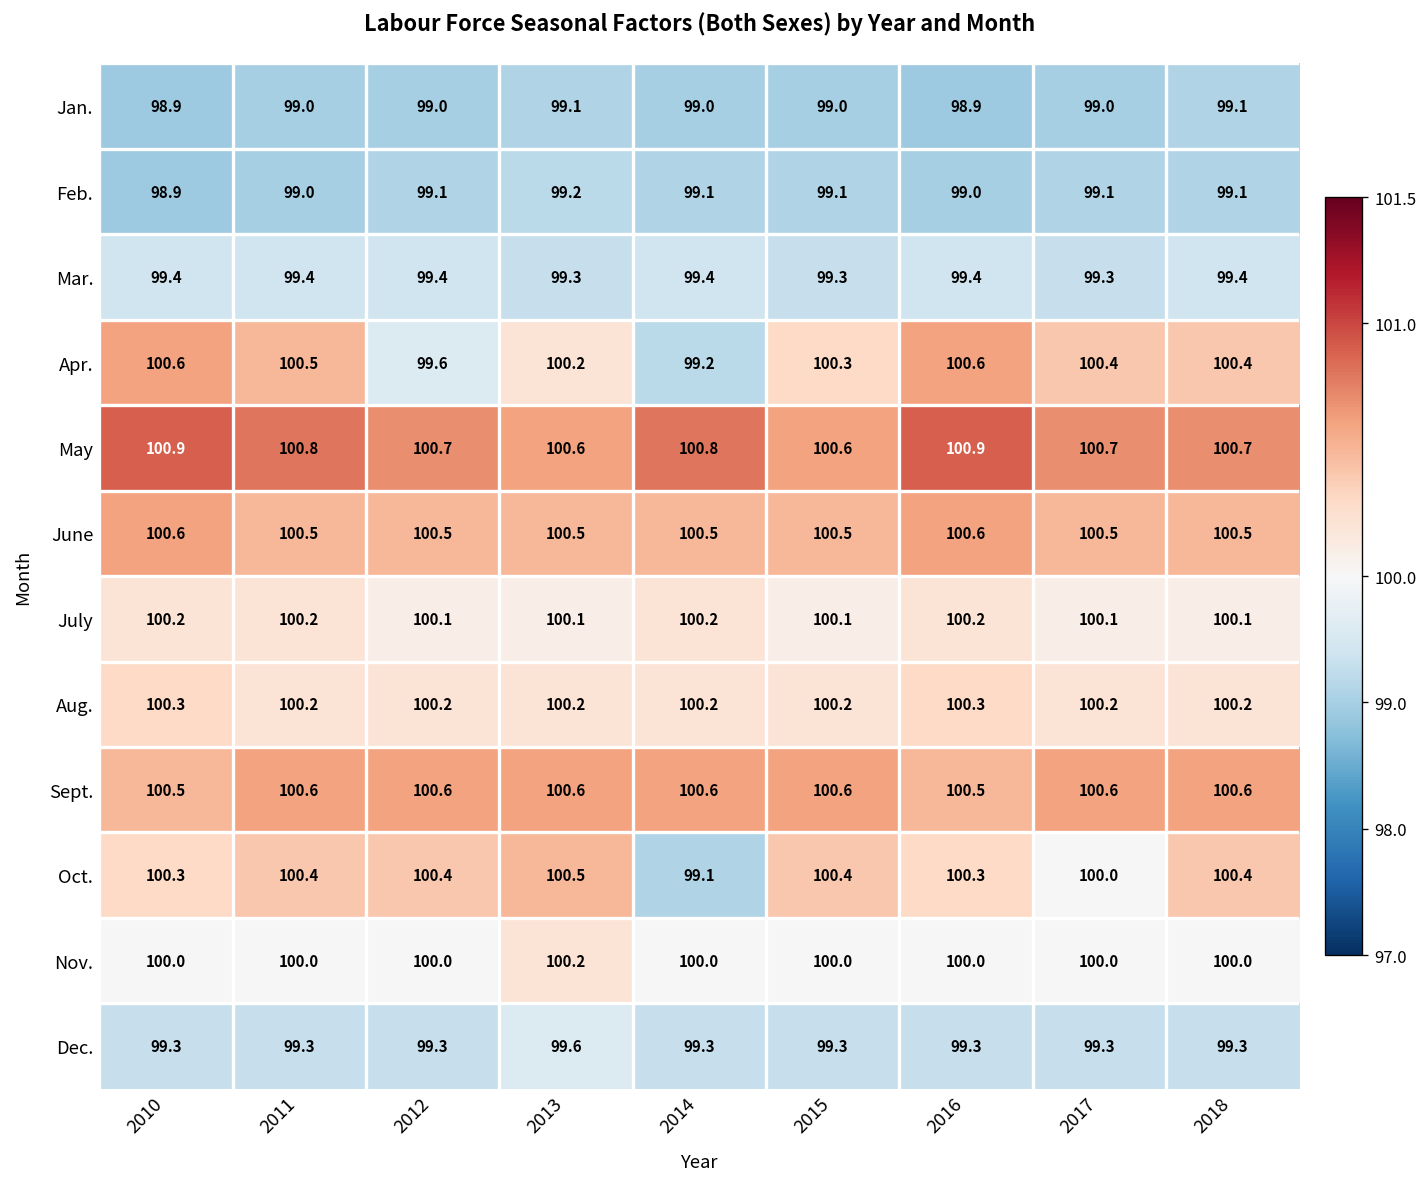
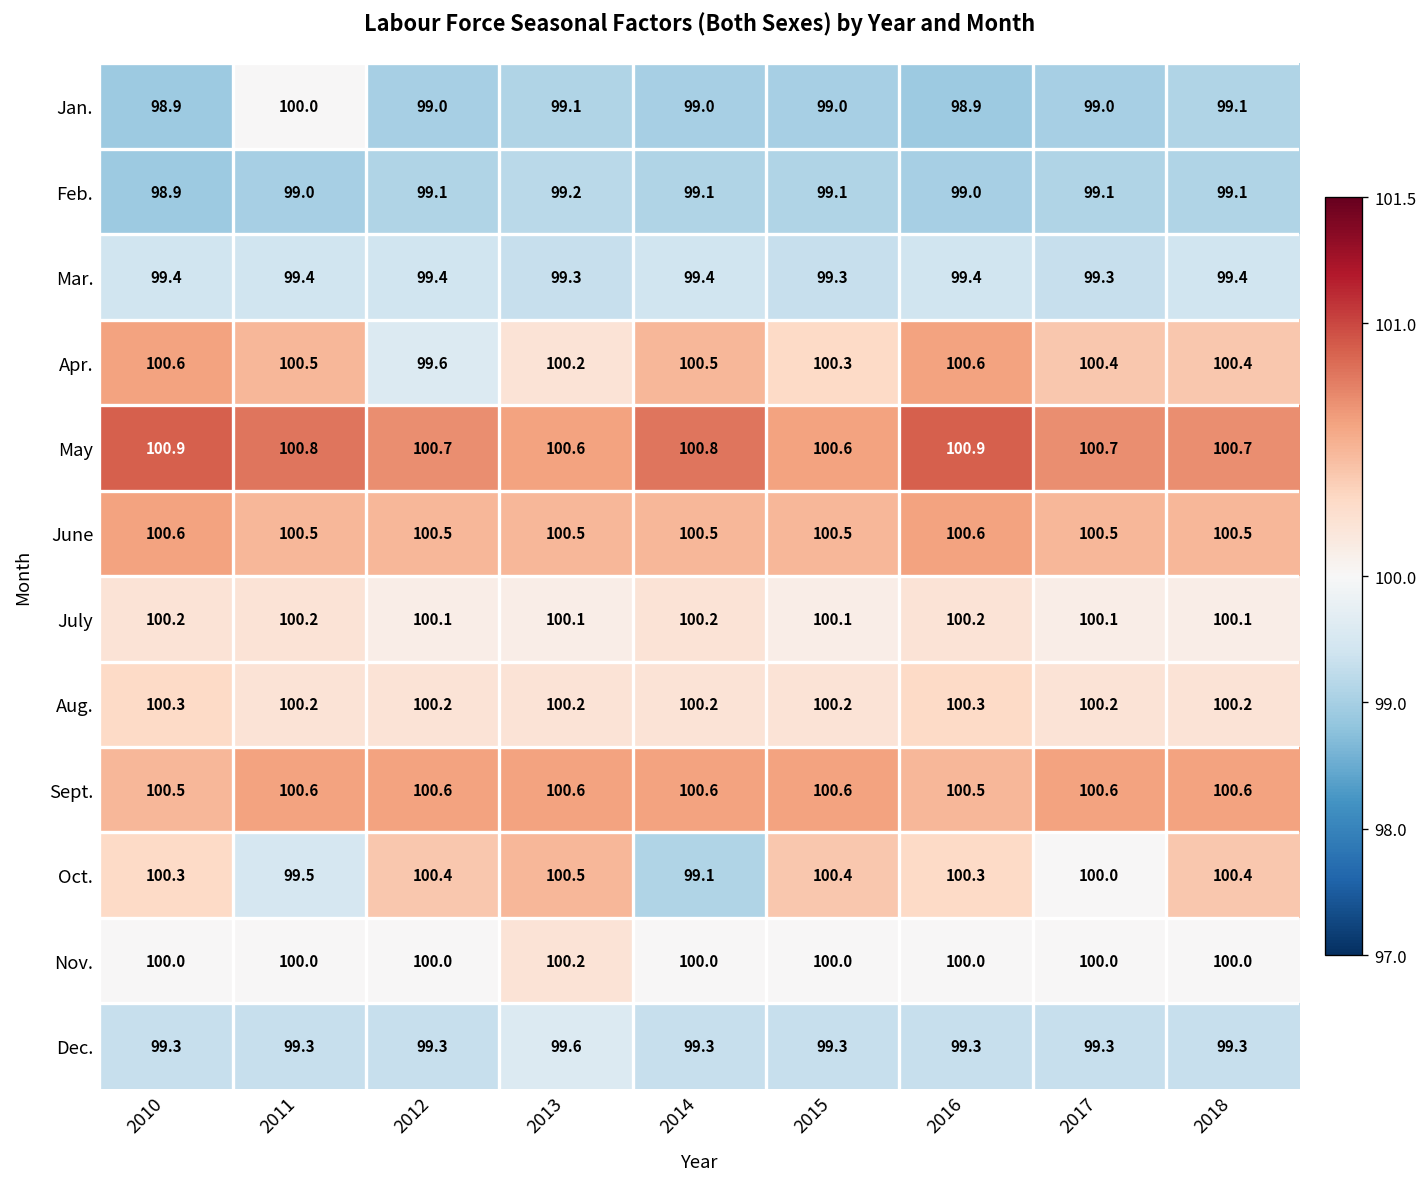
Jan., 2011: 99.0 -> 100.0
Apr., 2014: 99.2 -> 100.5
Oct., 2011: 100.4 -> 99.5
